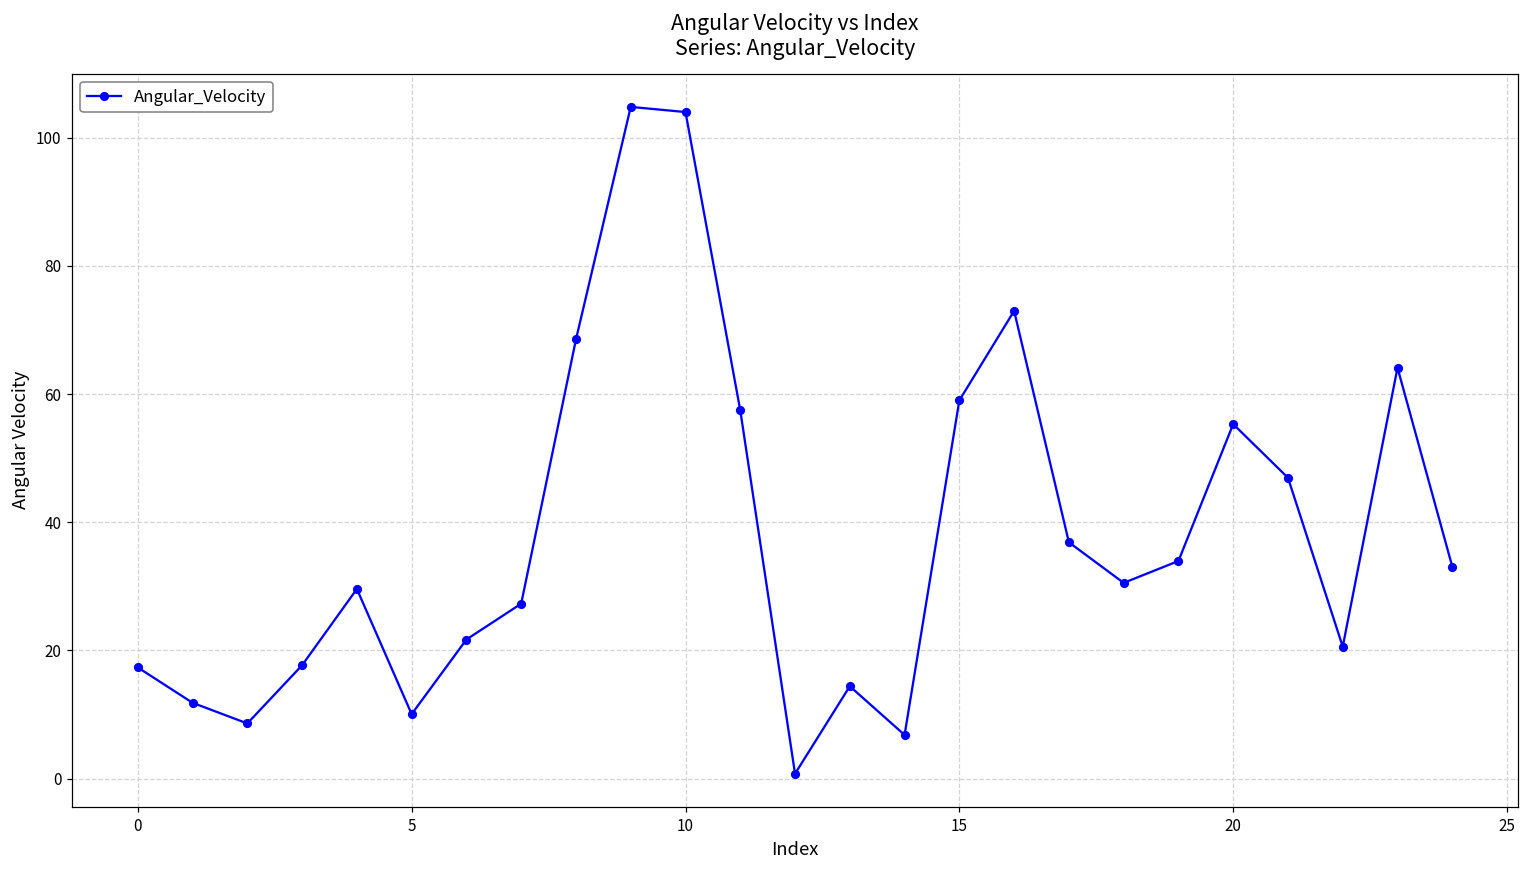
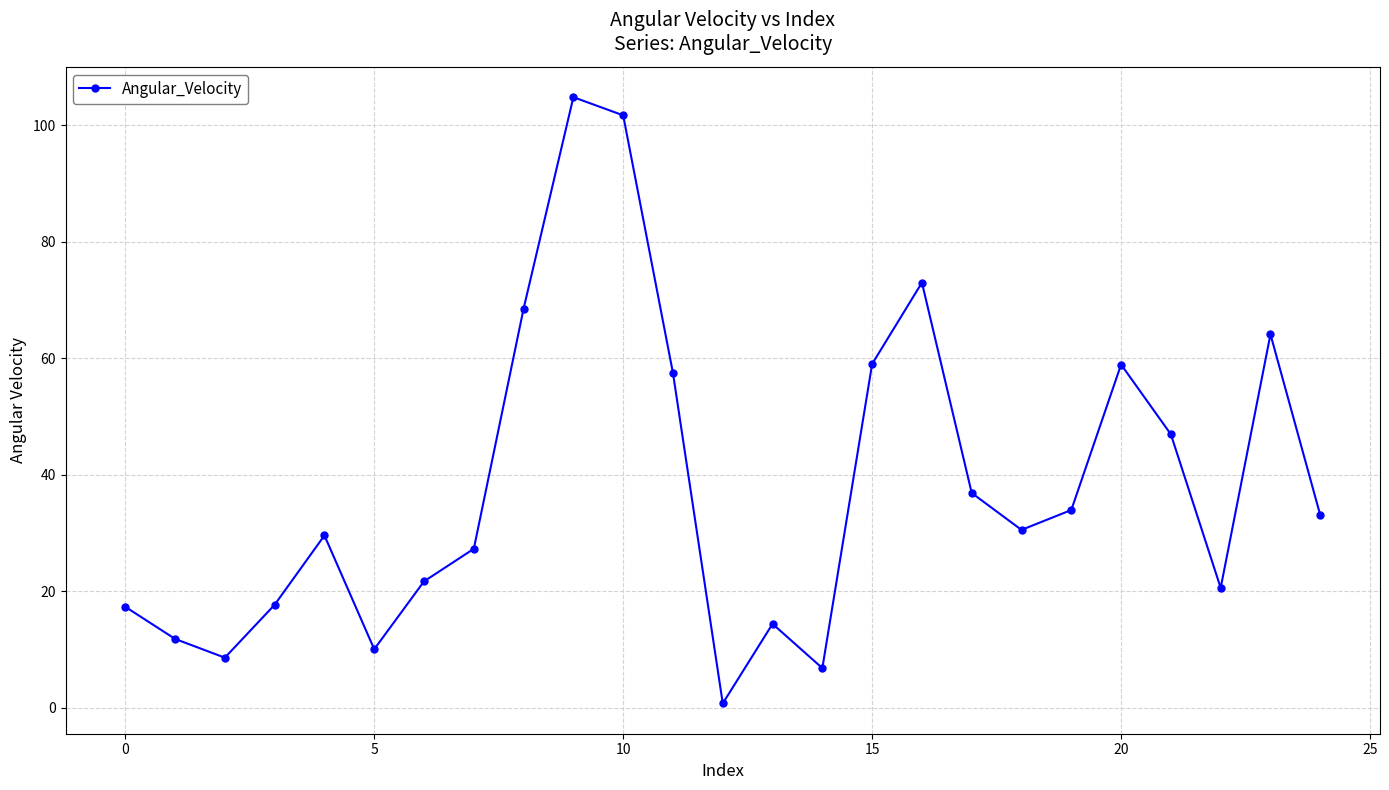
10: 104 -> 102
20: 55 -> 59
